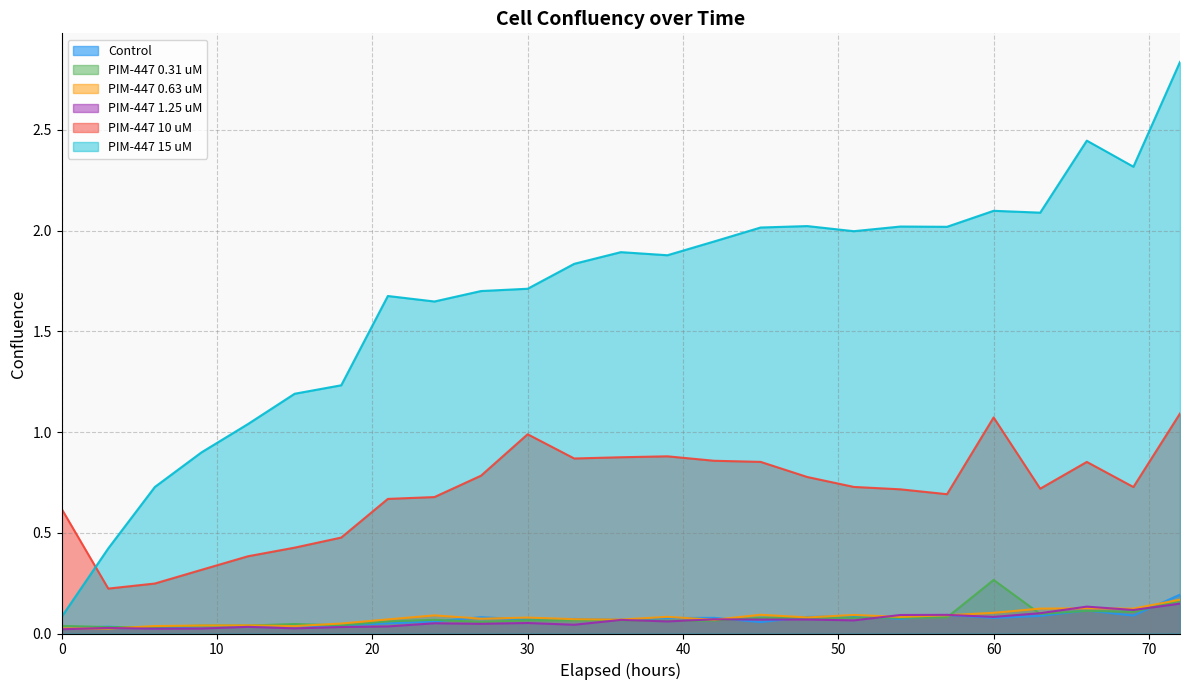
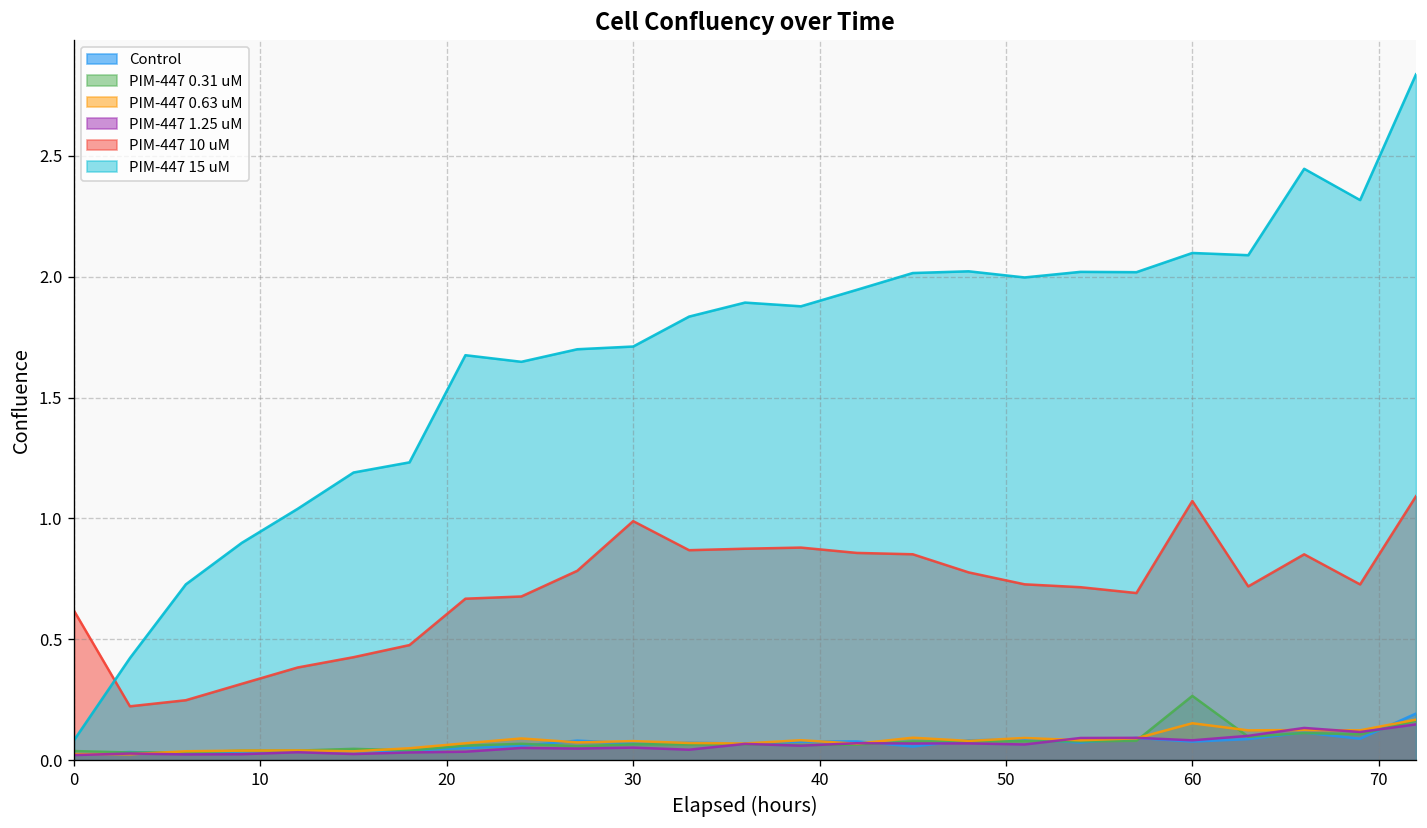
PIM-447 0.63 uM, 60: 0.10 -> 0.15
